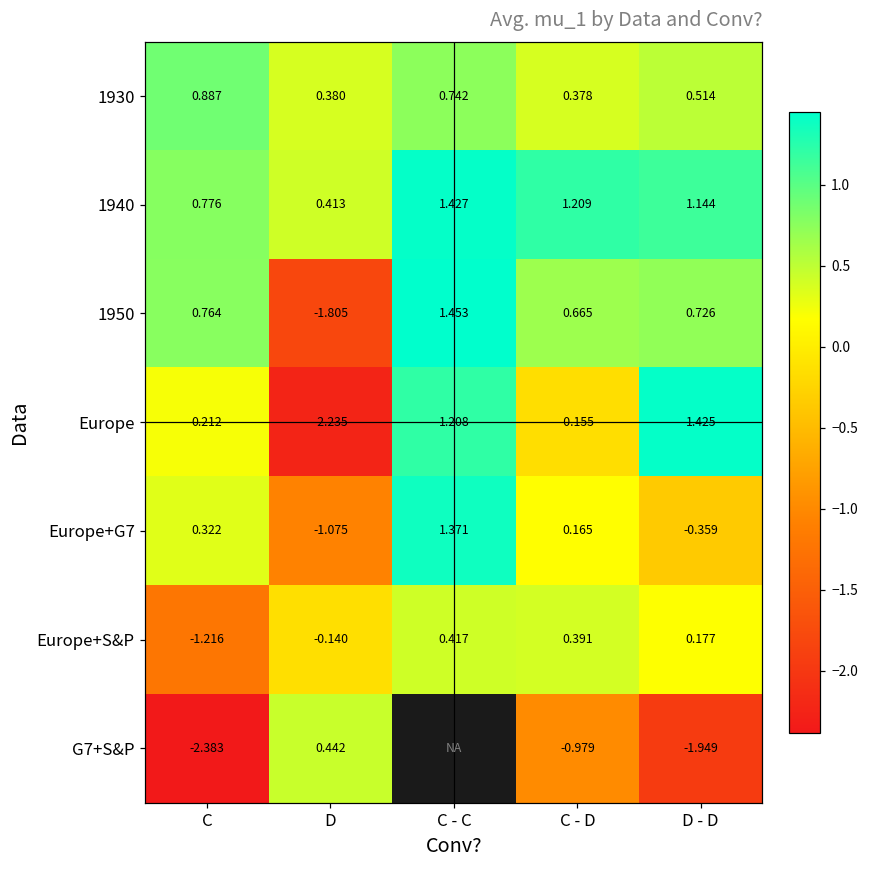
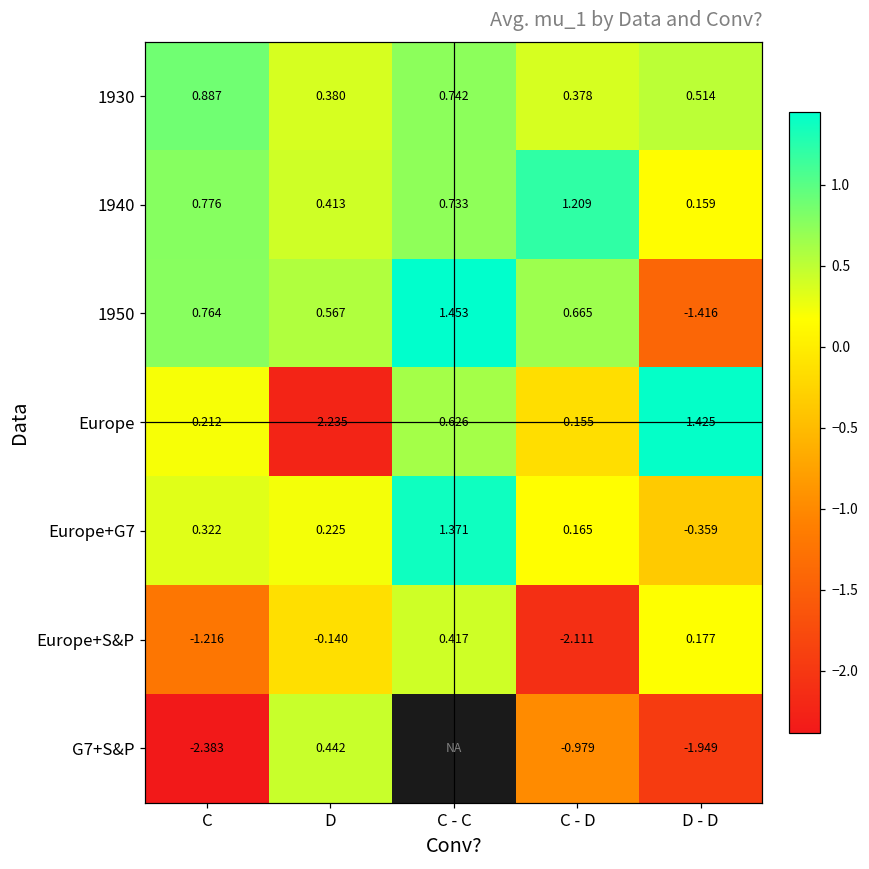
1940, C - C: 1.427 -> 0.733
1940, D - D: 1.144 -> 0.159
1950, D: -1.805 -> 0.567
1950, D - D: 0.726 -> -1.416
Europe, C - C: 1.208 -> 0.626
Europe+G7, D: -1.075 -> 0.225
Europe+S&P, C - D: 0.391 -> -2.111
